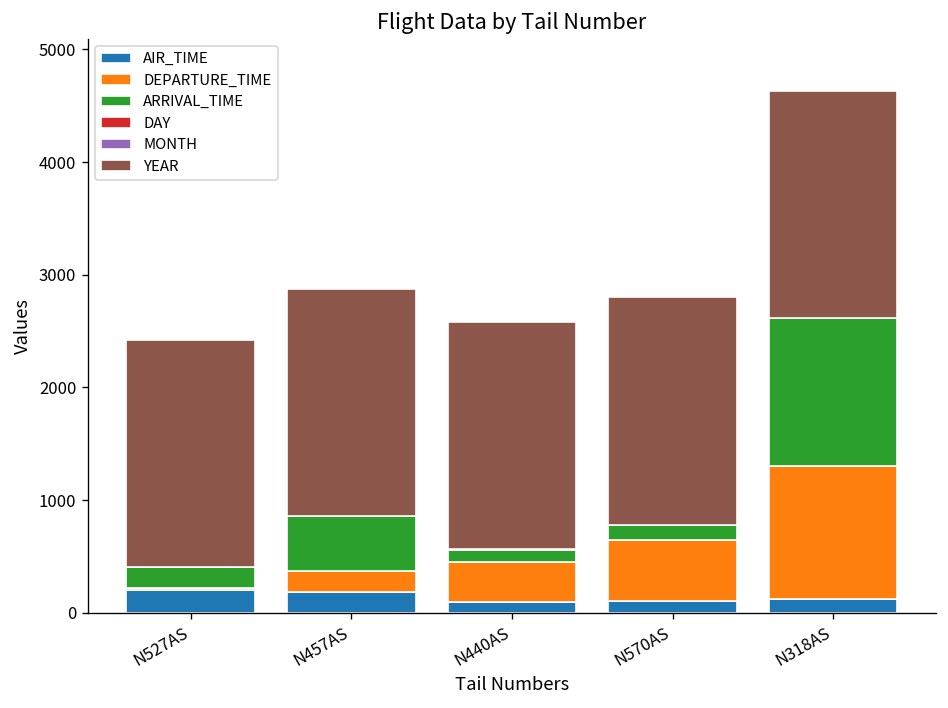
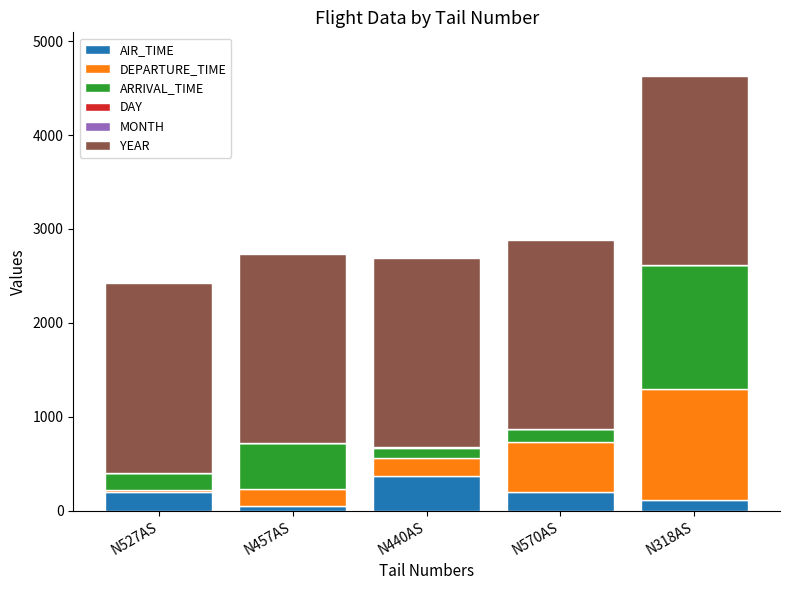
AIR_TIME, N457AS: 200 -> 0
AIR_TIME, N440AS: 100 -> 400
DEPARTURE_TIME, N440AS: 400 -> 200
AIR_TIME, N570AS: 100 -> 200
